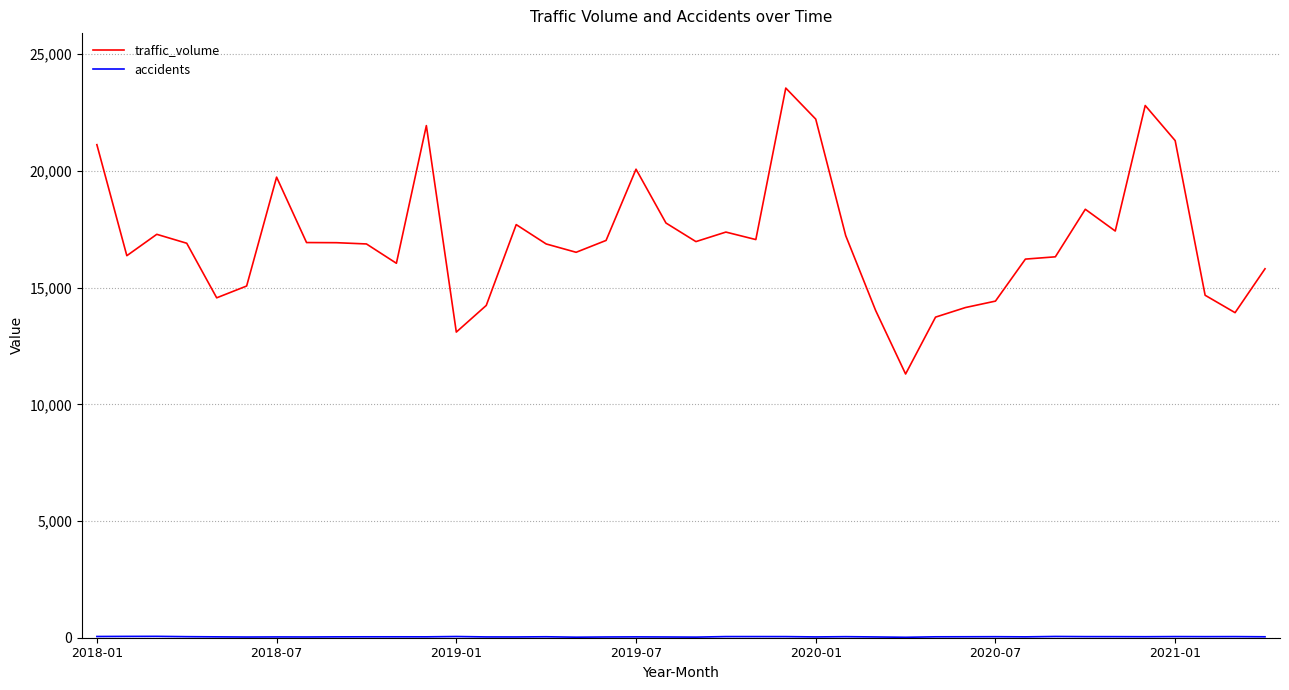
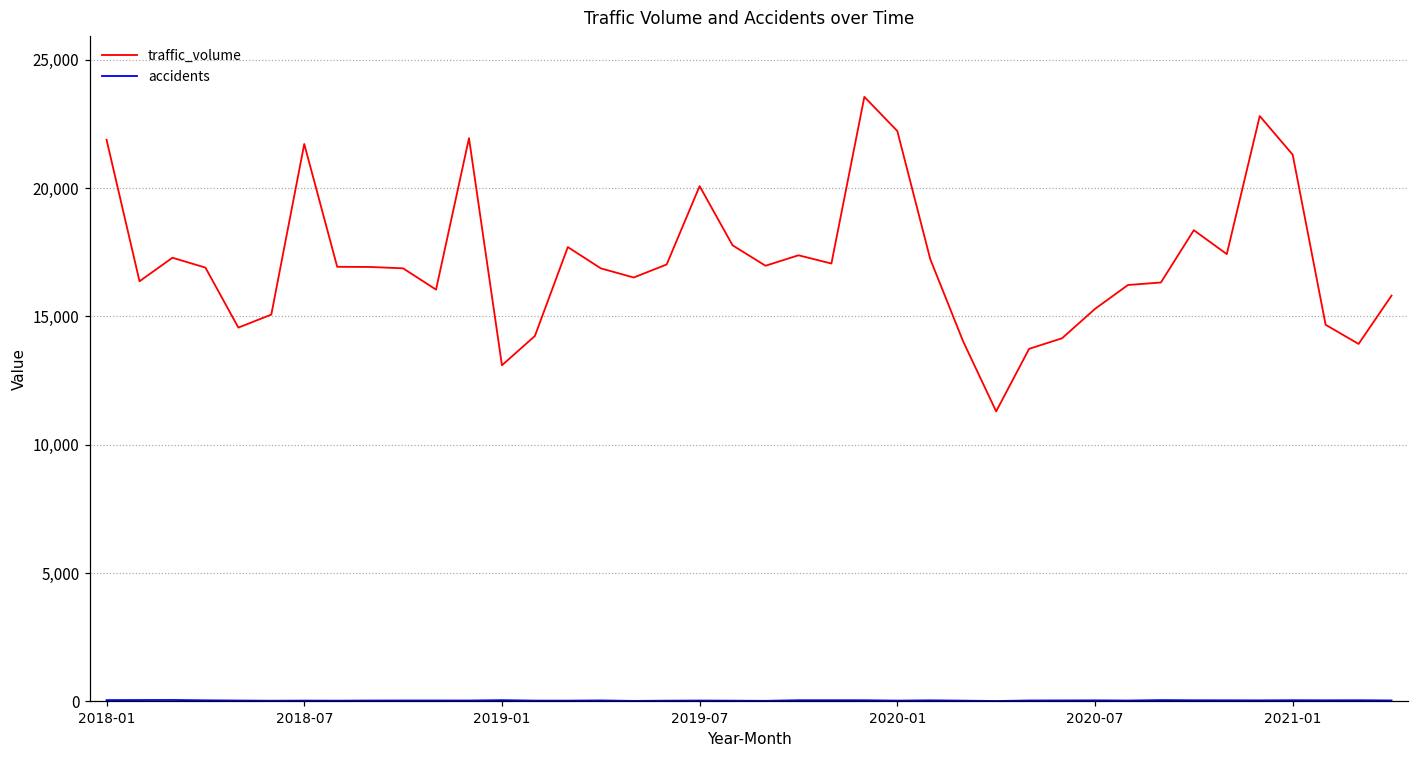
traffic_volume, 2018-01: 21,100 -> 21,900
traffic_volume, 2018-07: 19,700 -> 21,700
traffic_volume, 2020-07: 14,400 -> 15,300
